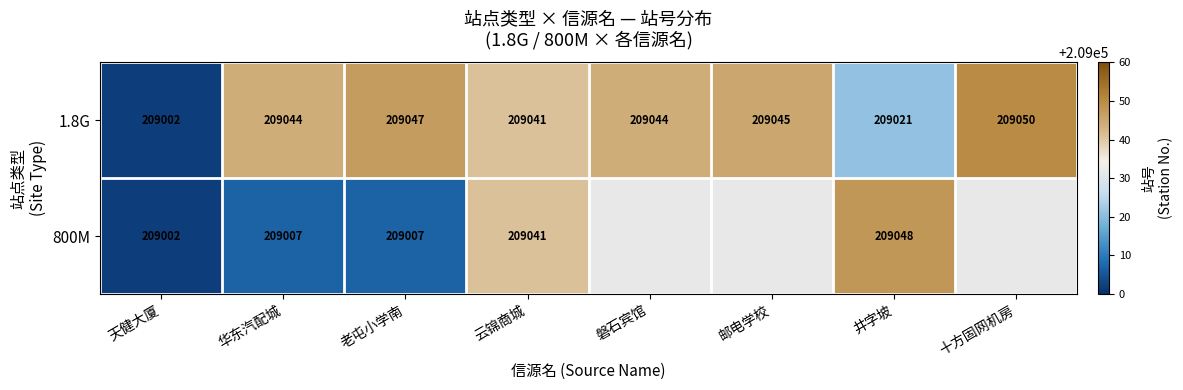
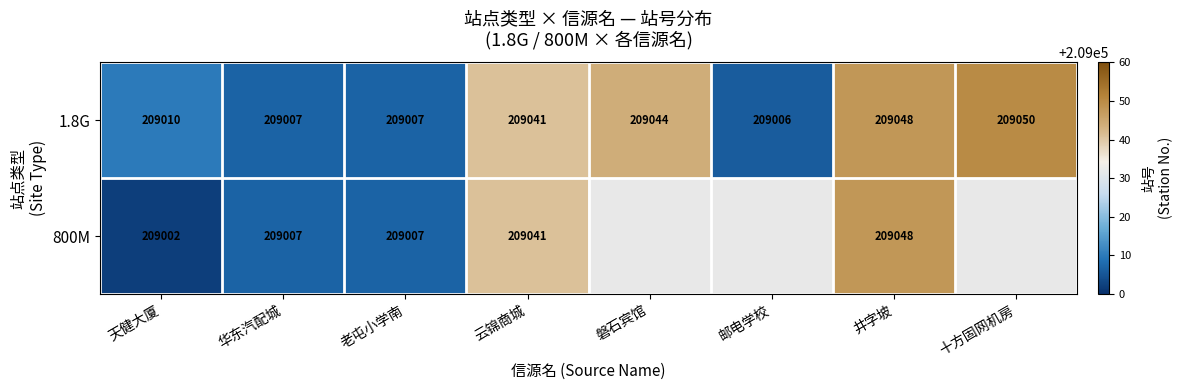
1.8G, 天健大厦: 209002 -> 209010
1.8G, 华东汽配城: 209044 -> 209007
1.8G, 老屯小学南: 209047 -> 209007
1.8G, 邮电学校: 209045 -> 209006
1.8G, 井字坡: 209021 -> 209048
